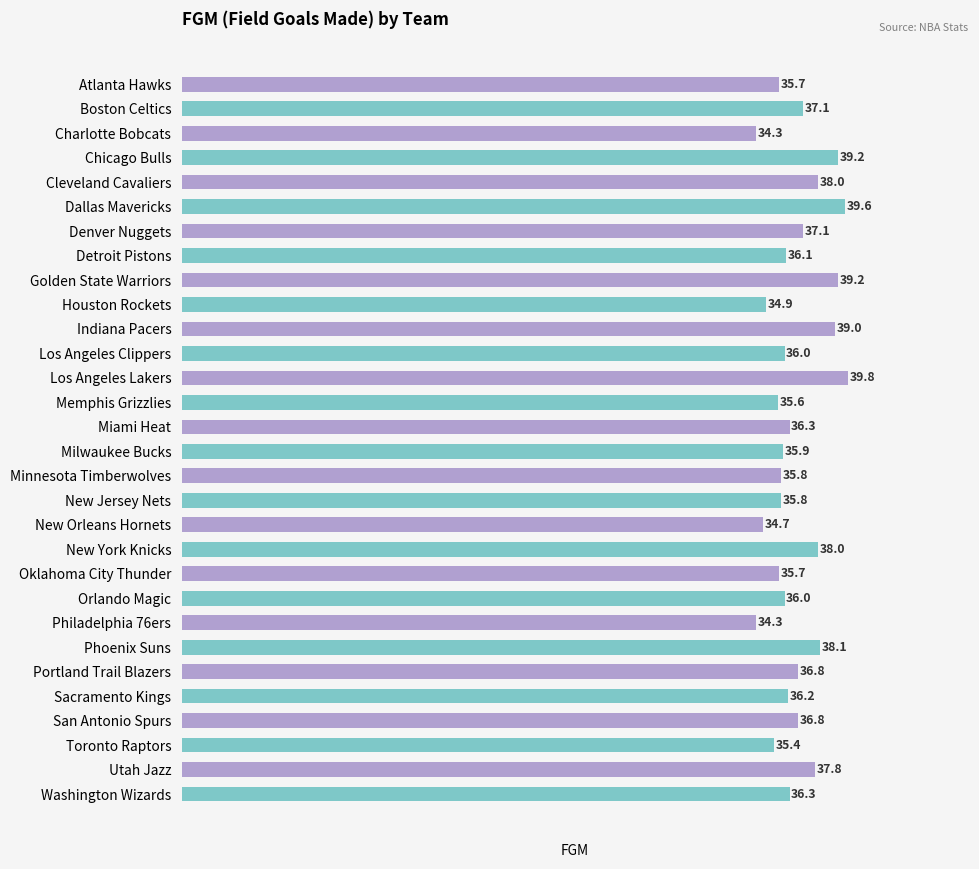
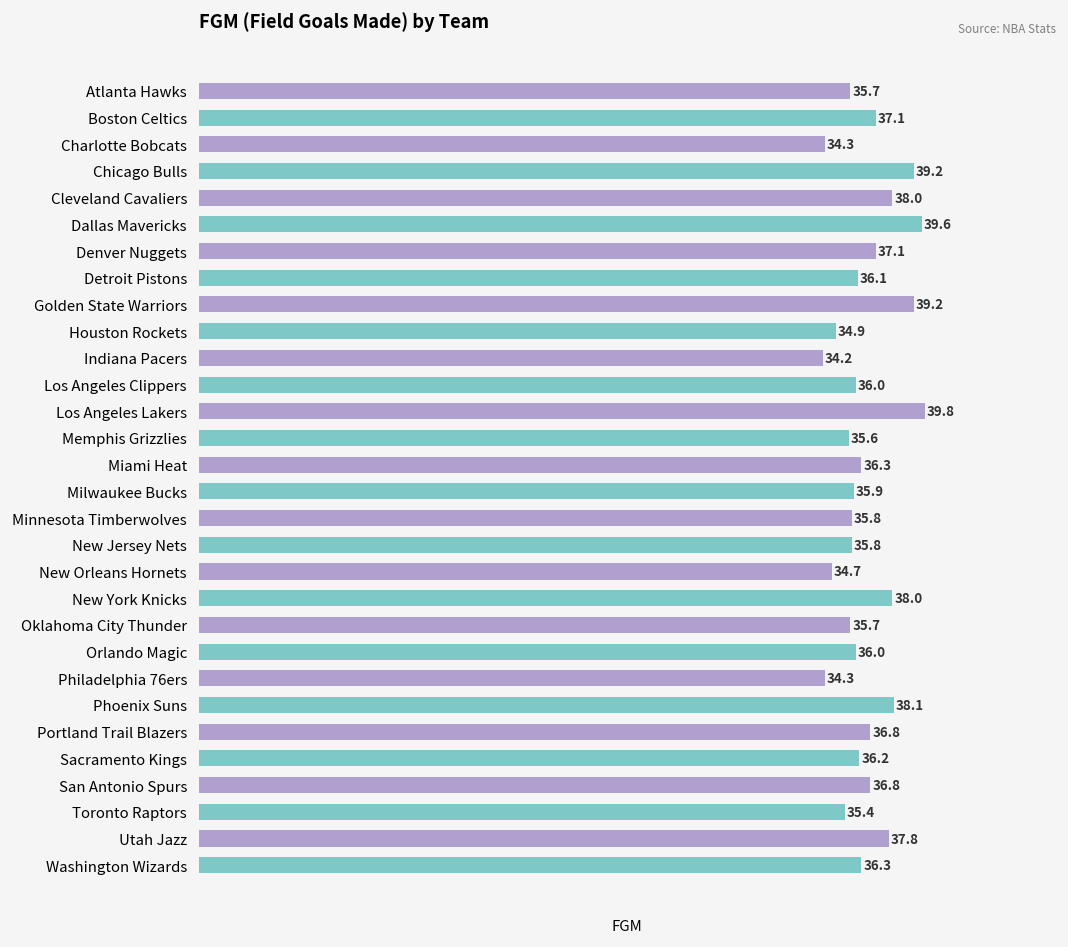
Indiana Pacers: 39.0 -> 34.2
